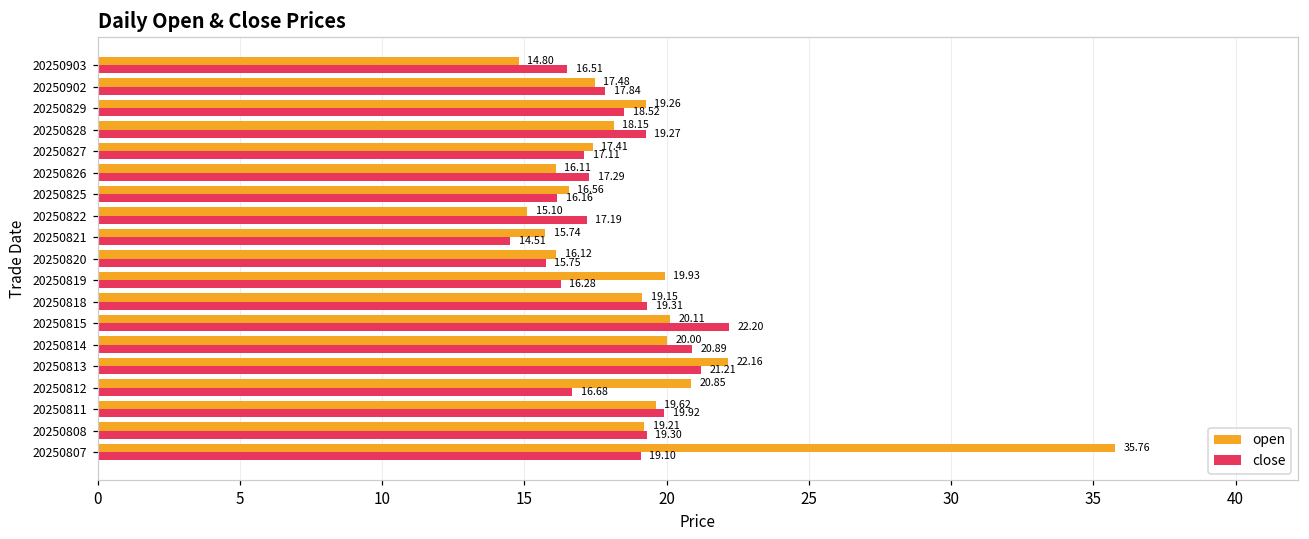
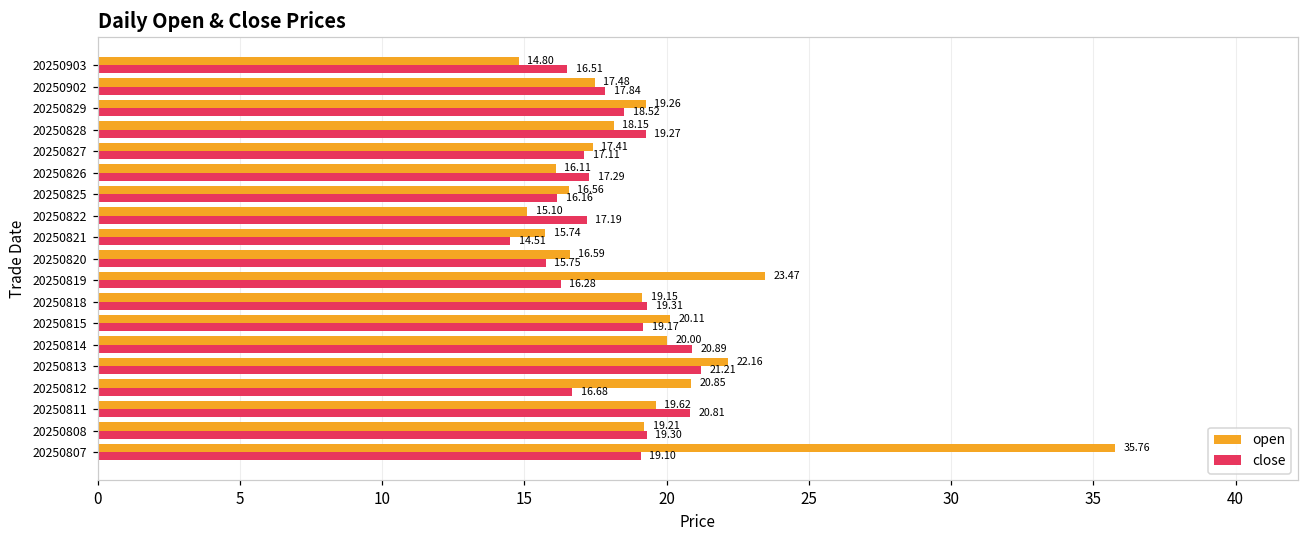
open, 20250820: 16.12 -> 16.59
open, 20250819: 19.93 -> 23.47
close, 20250815: 22.20 -> 19.17
close, 20250811: 19.92 -> 20.81
